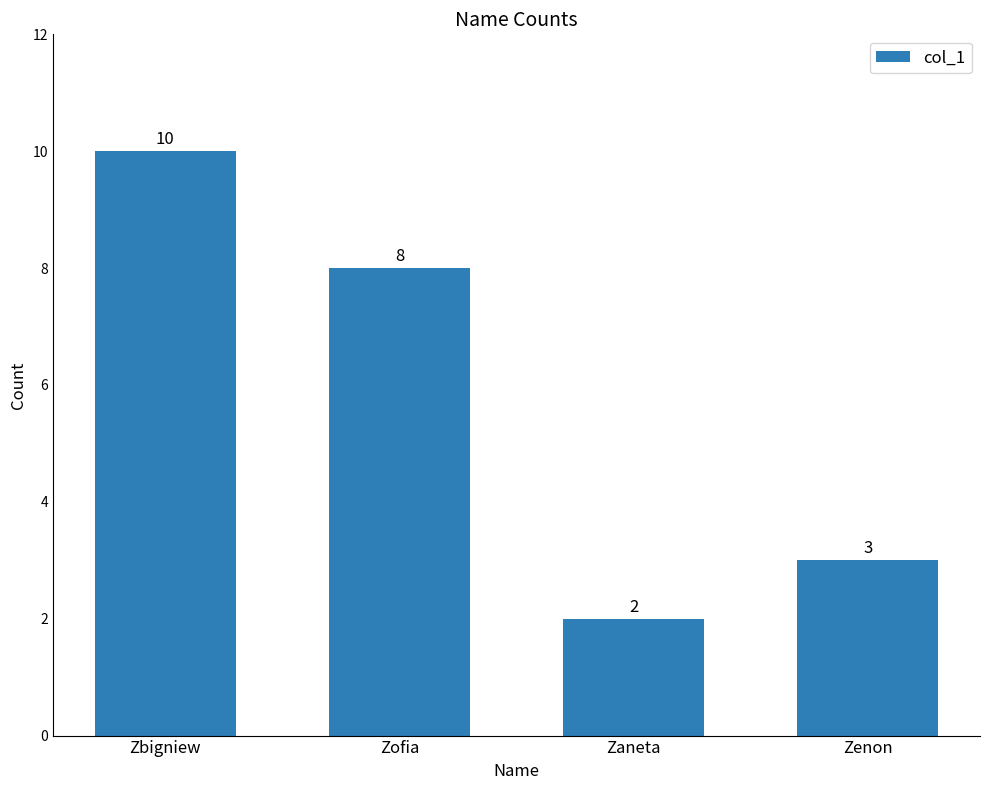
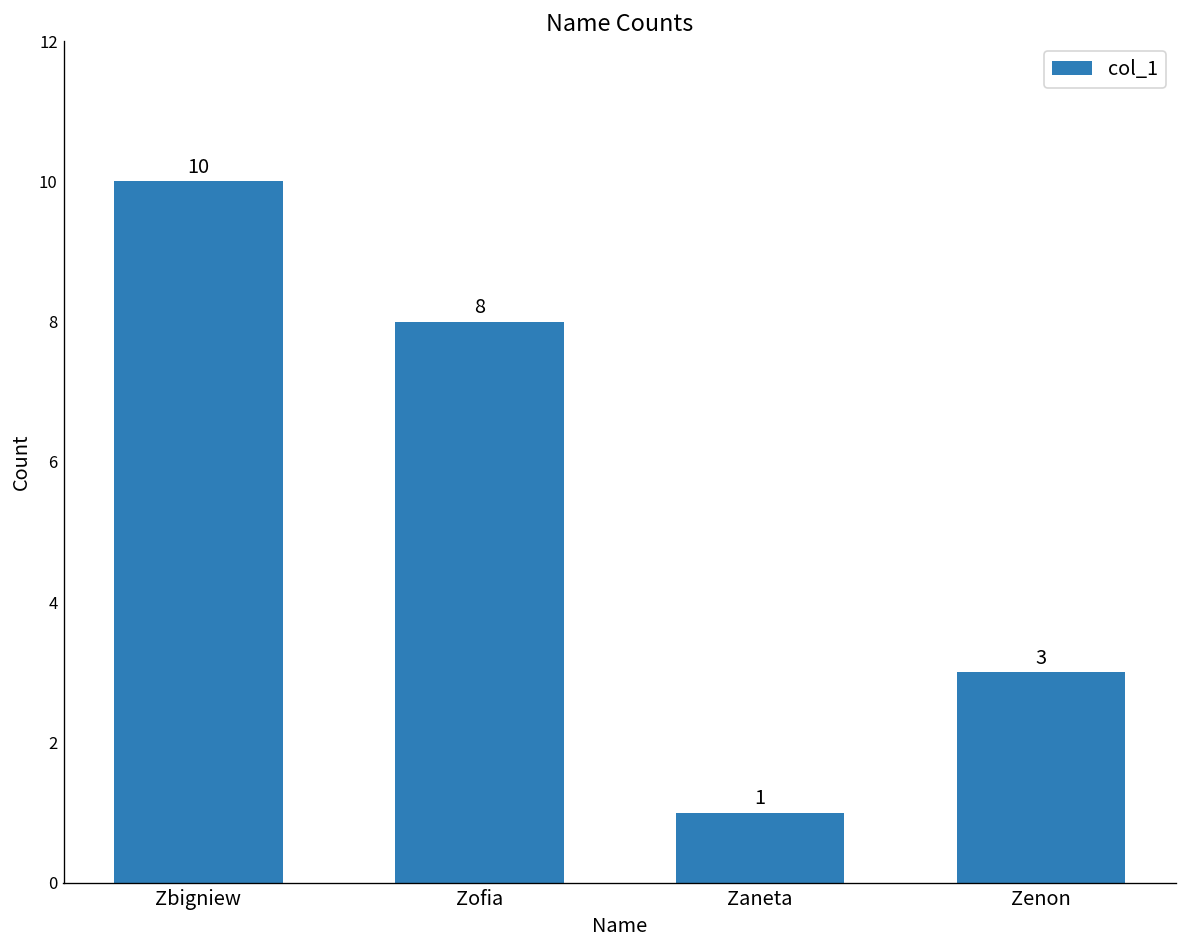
Zaneta: 2 -> 1
